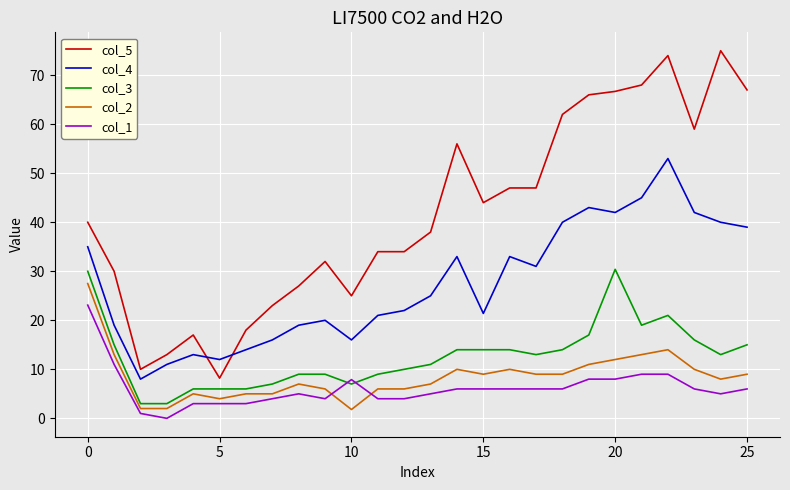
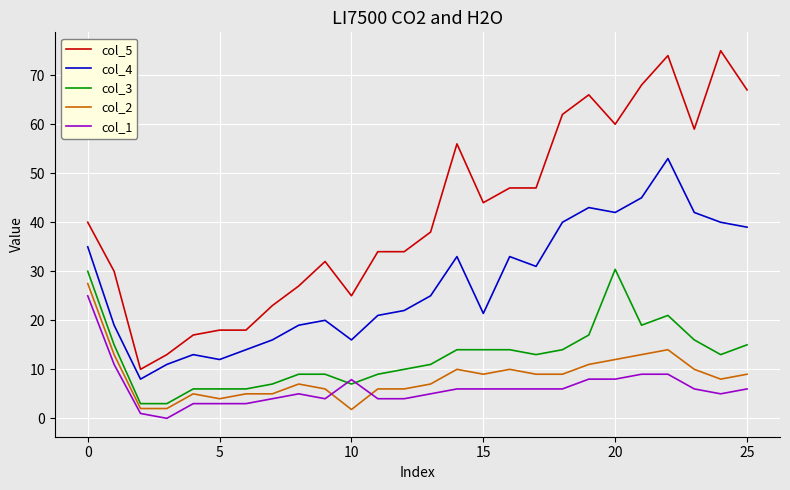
col_1, 0: 23 -> 25
col_5, 5: 8 -> 18
col_5, 20: 67 -> 60
